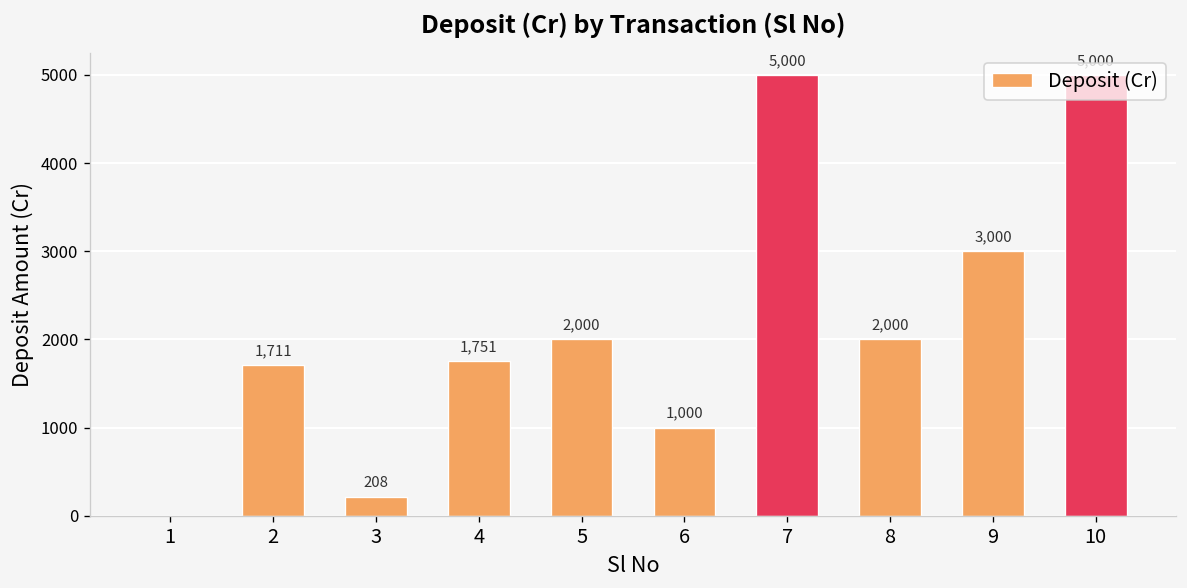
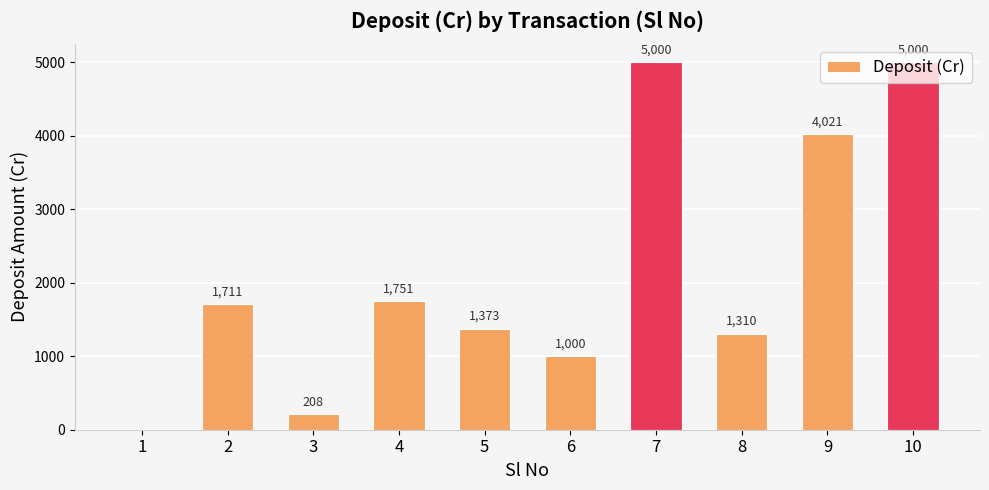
5: 2,000 -> 1,373
8: 2,000 -> 1,310
9: 3,000 -> 4,021
